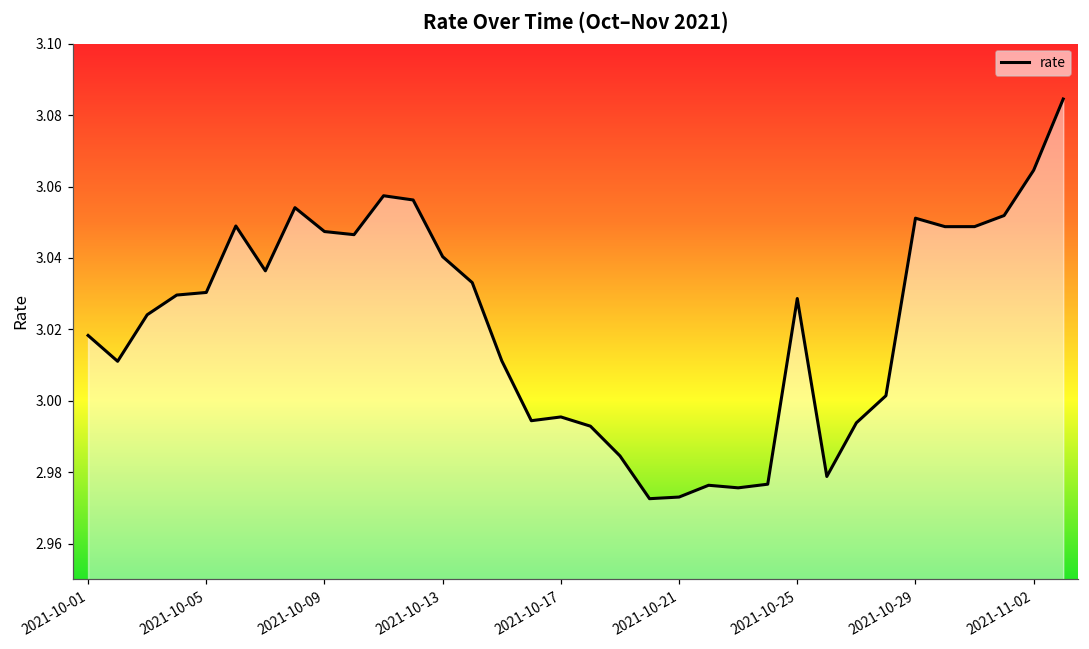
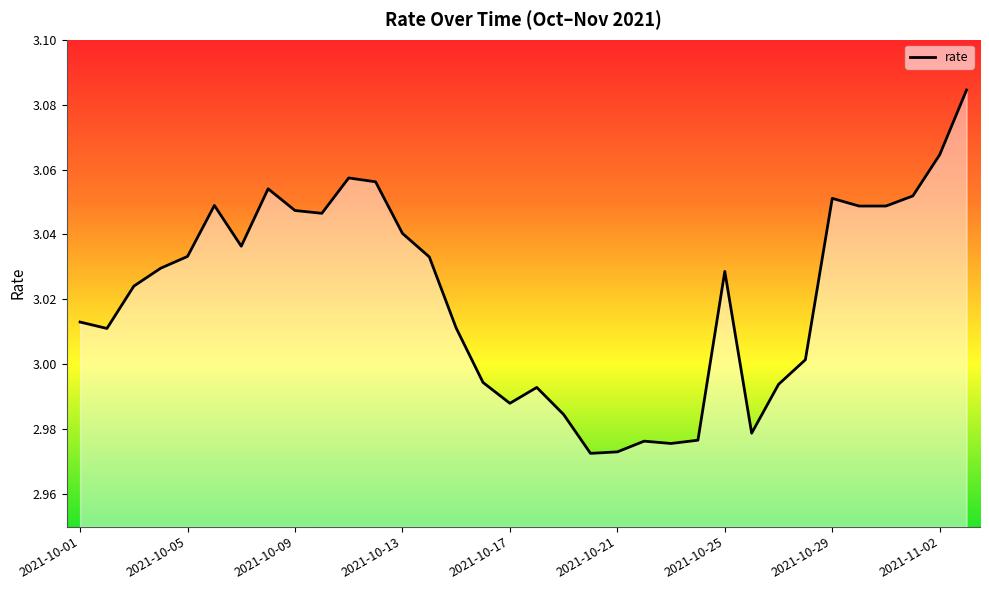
2021-10-01: 3.018 -> 3.013
2021-10-05: 3.030 -> 3.033
2021-10-17: 2.995 -> 2.988
